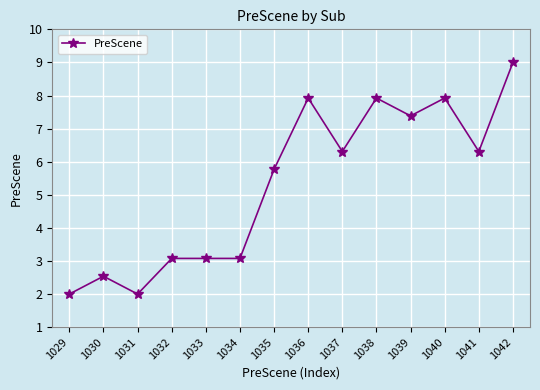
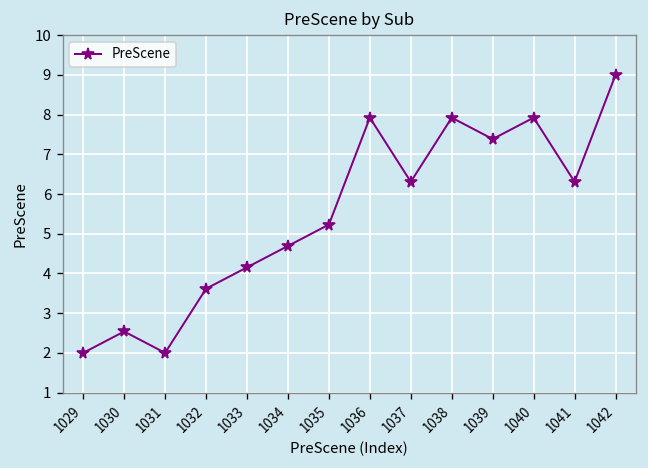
1032: 3.1 -> 3.6
1033: 3.1 -> 4.2
1034: 3.1 -> 4.7
1035: 5.8 -> 5.2
